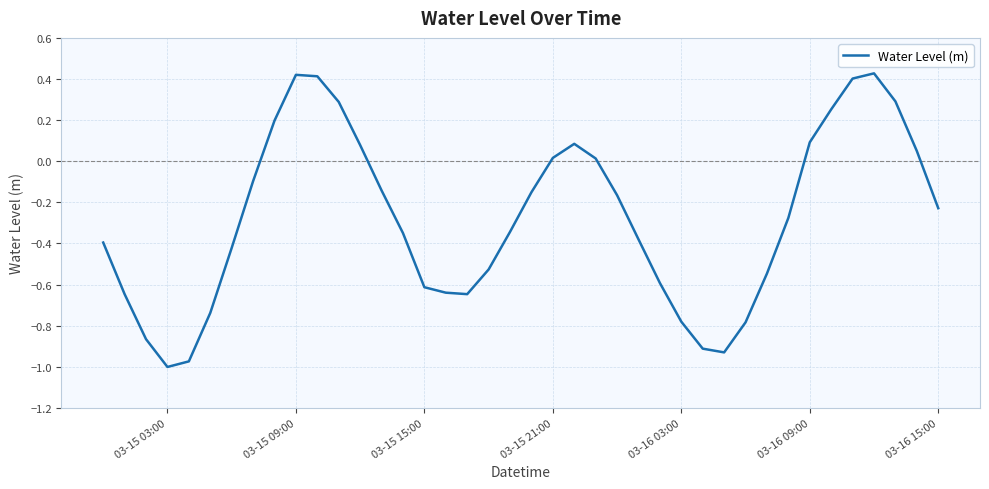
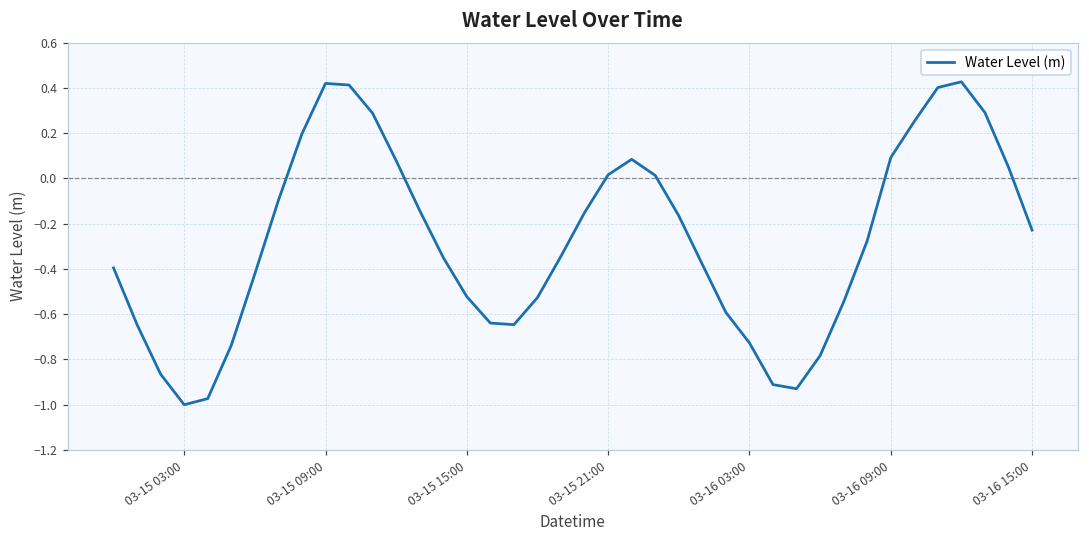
03-15 15:00: -0.61 -> -0.52
03-16 03:00: -0.78 -> -0.73
